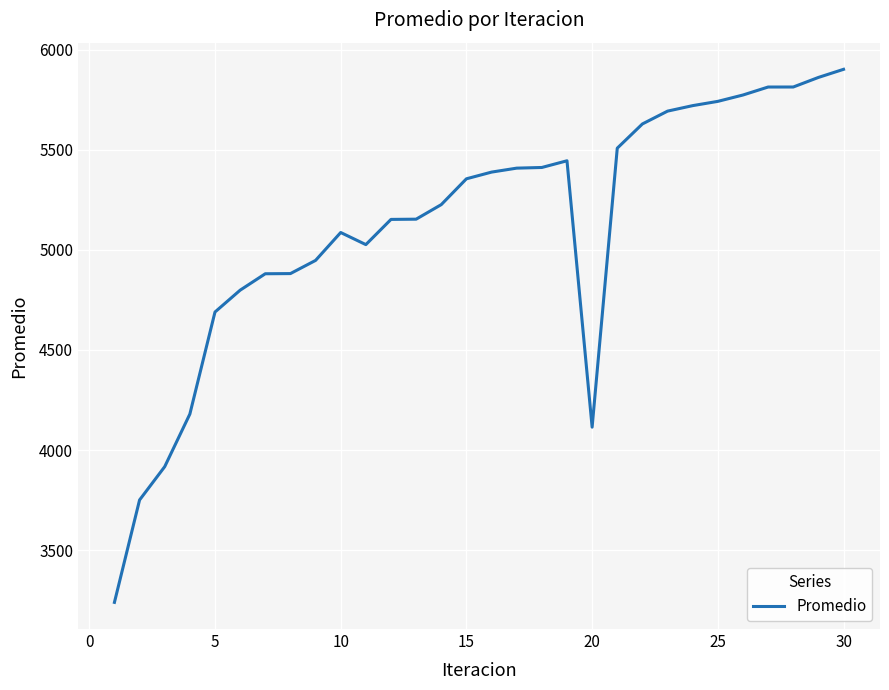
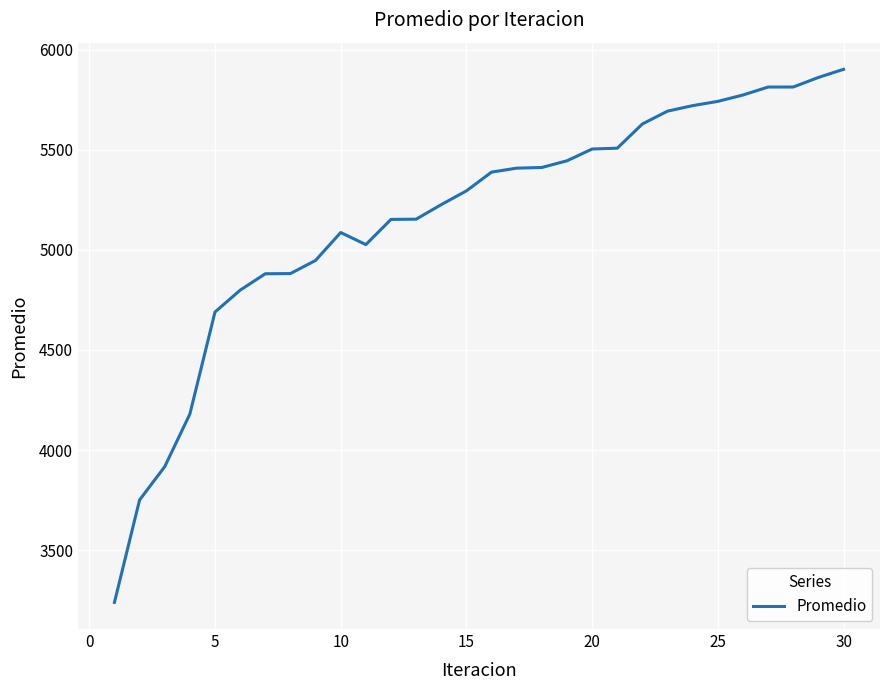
15: 5350 -> 5290
20: 4110 -> 5500
